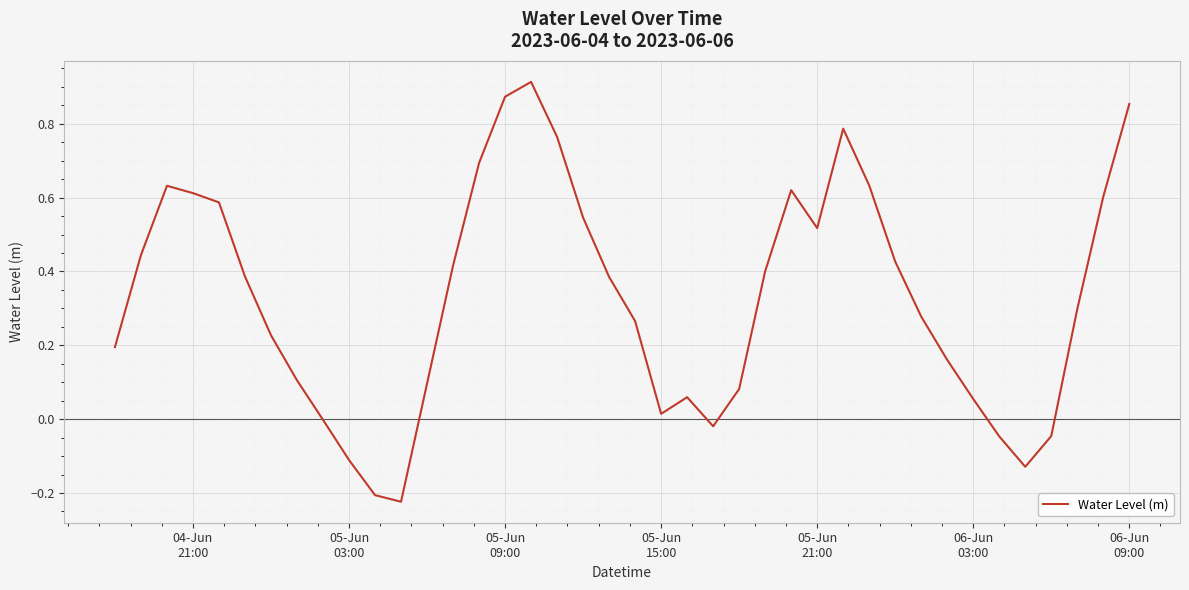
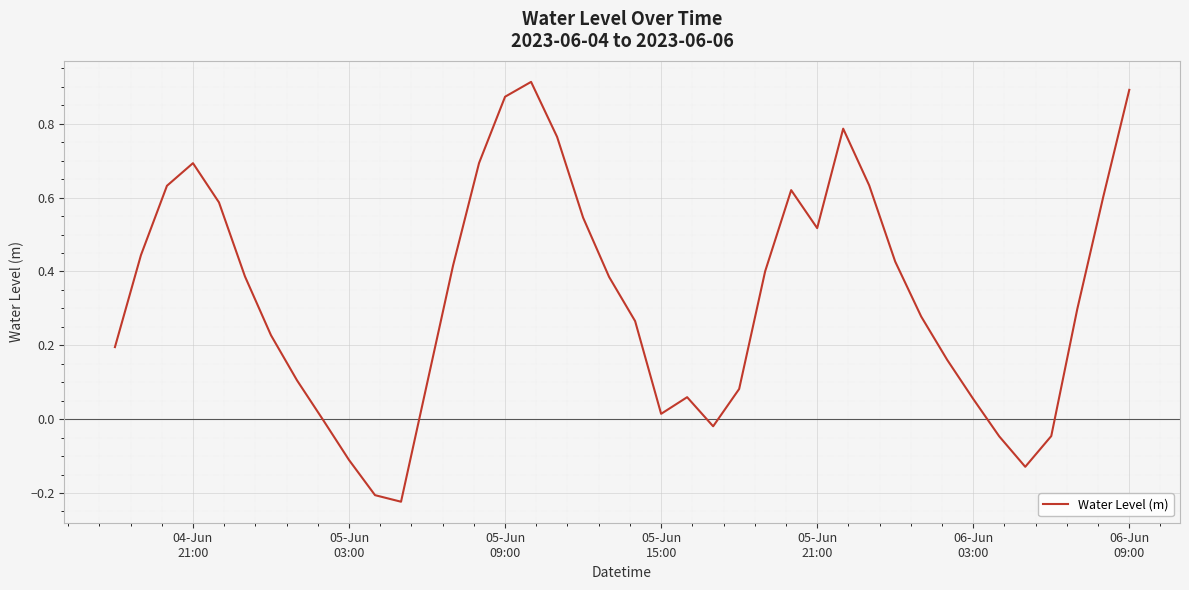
04-Jun 21:00: 0.61 -> 0.69
06-Jun 09:00: 0.85 -> 0.89
